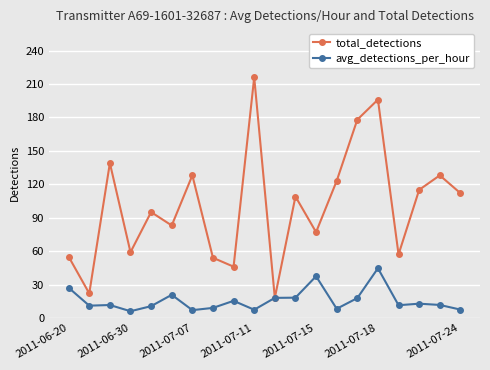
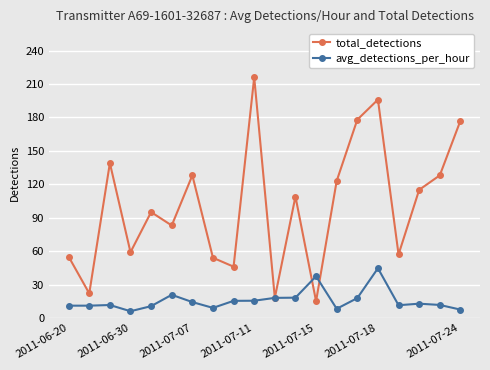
avg_detections_per_hour, 2011-06-20: 27 -> 11
avg_detections_per_hour, 2011-07-07: 7 -> 14
avg_detections_per_hour, 2011-07-11: 7 -> 15
total_detections, 2011-07-15: 77 -> 15
total_detections, 2011-07-24: 112 -> 177
